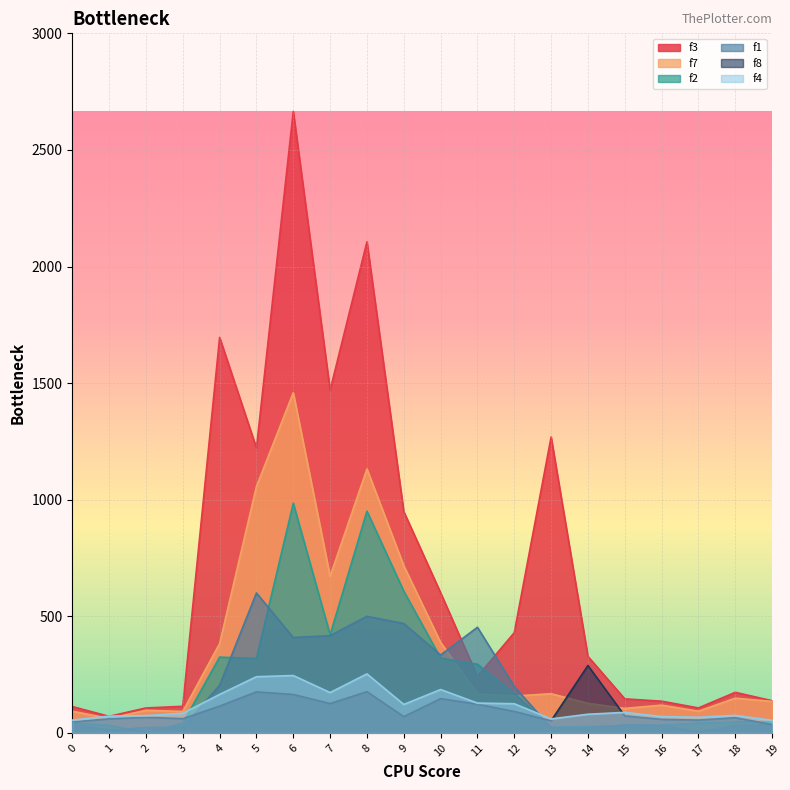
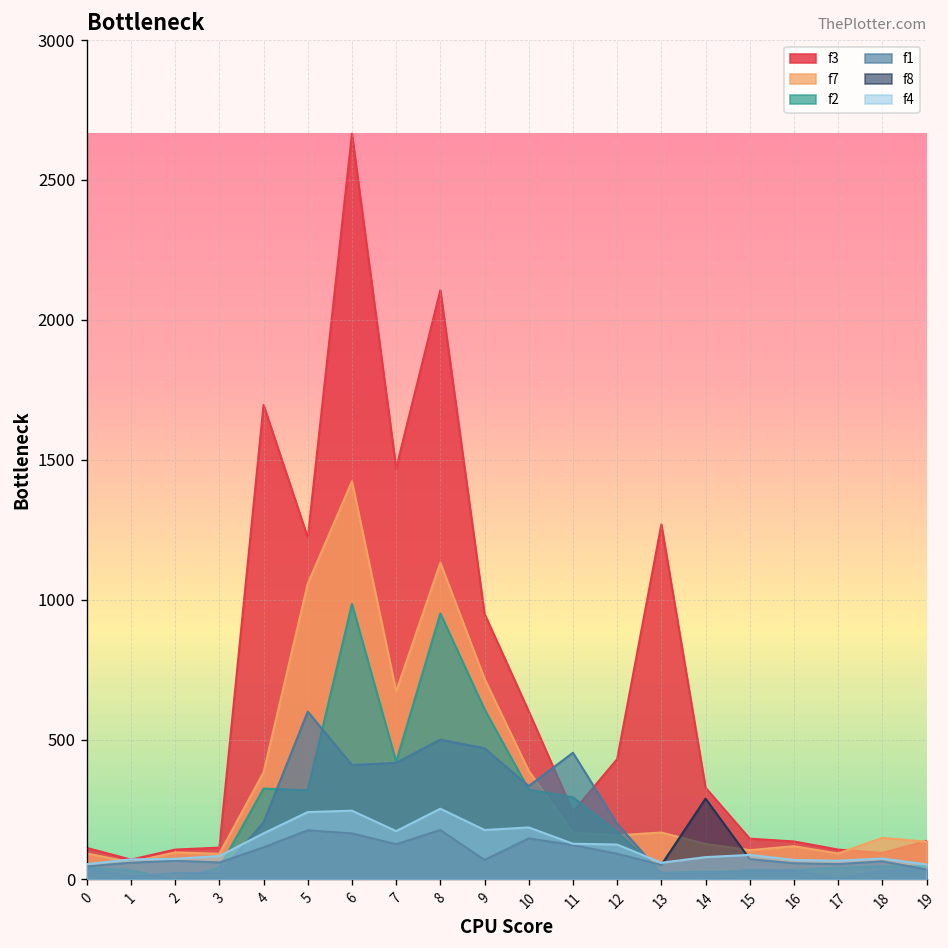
f7, 6: 1460 -> 1420
f4, 9: 120 -> 180
f3, 18: 170 -> 100
